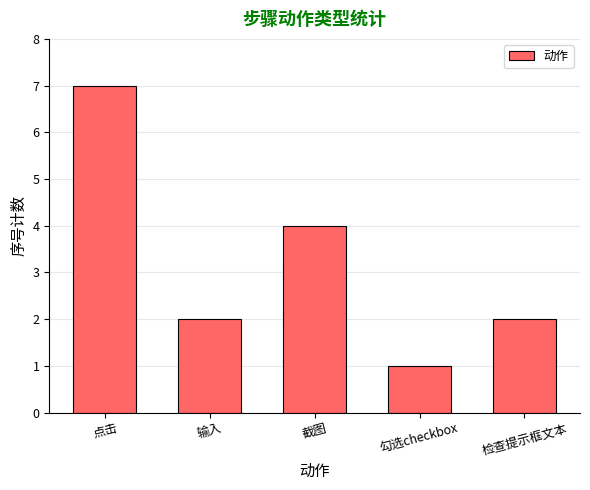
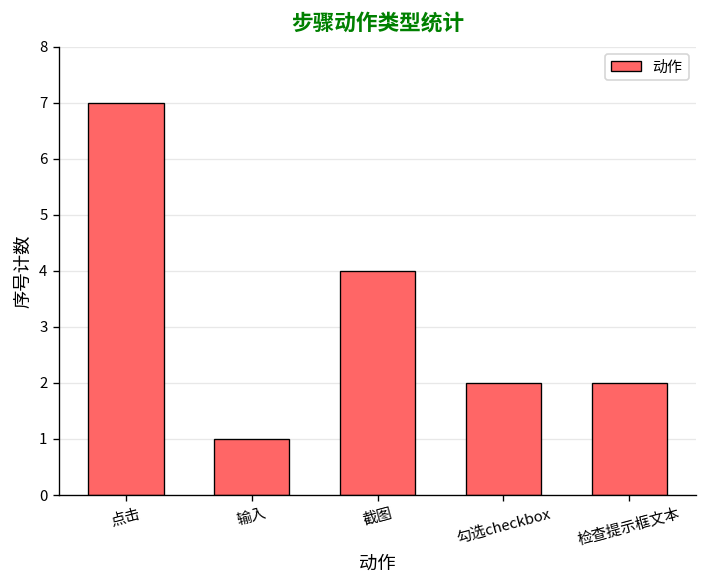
输入: 2 -> 1
勾选checkbox: 1 -> 2
